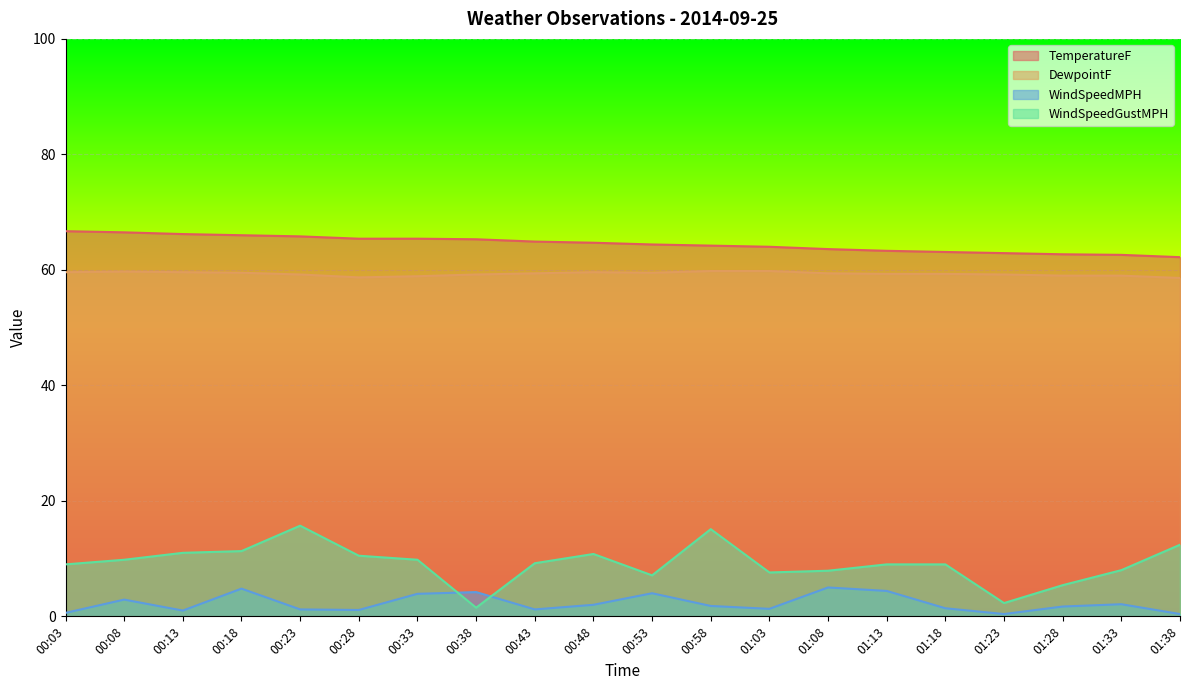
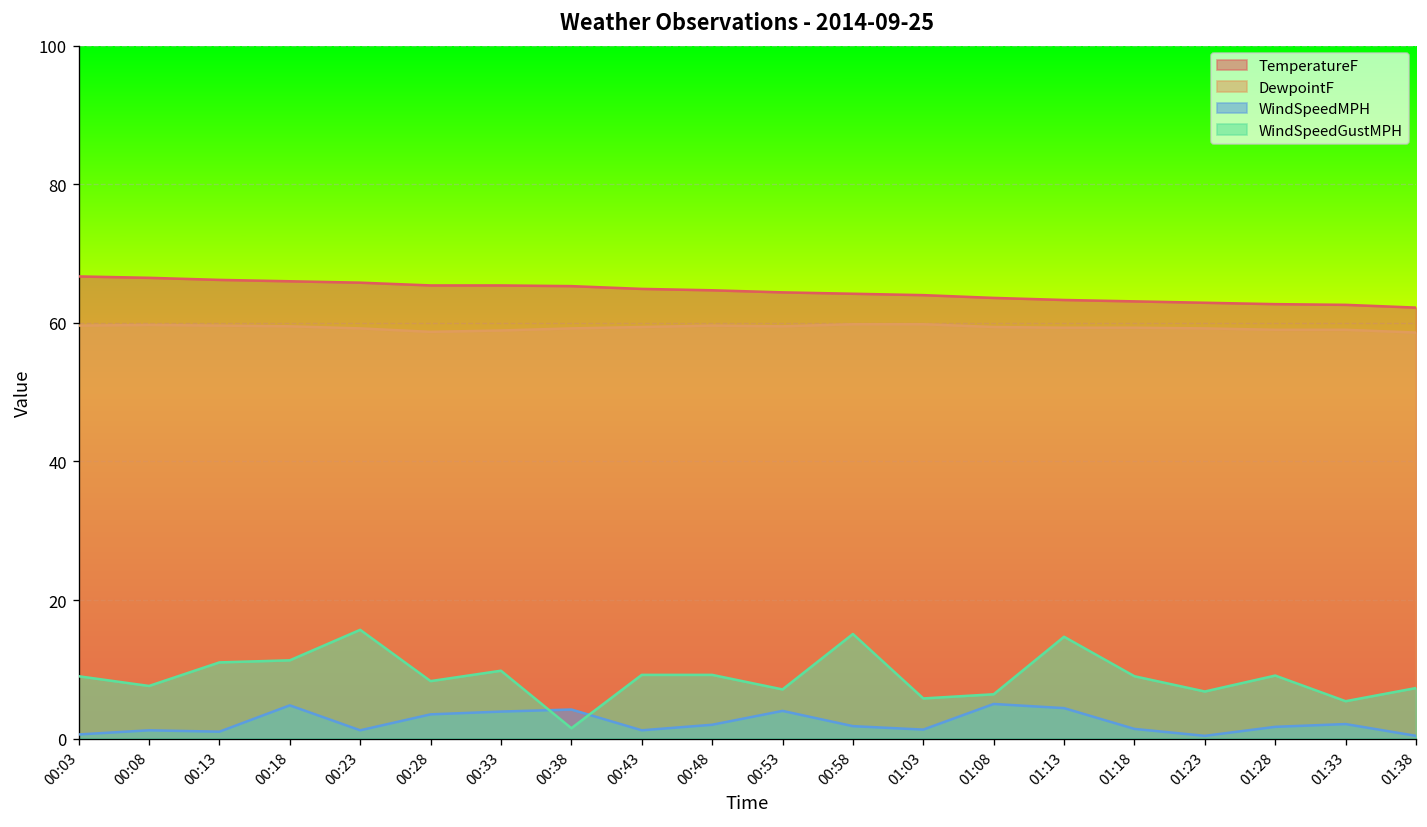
WindSpeedMPH, 00:08: 3 -> 1
WindSpeedGustMPH, 00:08: 10 -> 8
WindSpeedMPH, 00:28: 1 -> 4
WindSpeedGustMPH, 00:28: 11 -> 8
WindSpeedGustMPH, 00:48: 11 -> 9
WindSpeedGustMPH, 01:03: 8 -> 6
WindSpeedGustMPH, 01:08: 8 -> 6
WindSpeedGustMPH, 01:13: 9 -> 15
WindSpeedGustMPH, 01:23: 2 -> 7
WindSpeedGustMPH, 01:28: 5 -> 9
WindSpeedGustMPH, 01:33: 8 -> 5
WindSpeedGustMPH, 01:38: 12 -> 7
